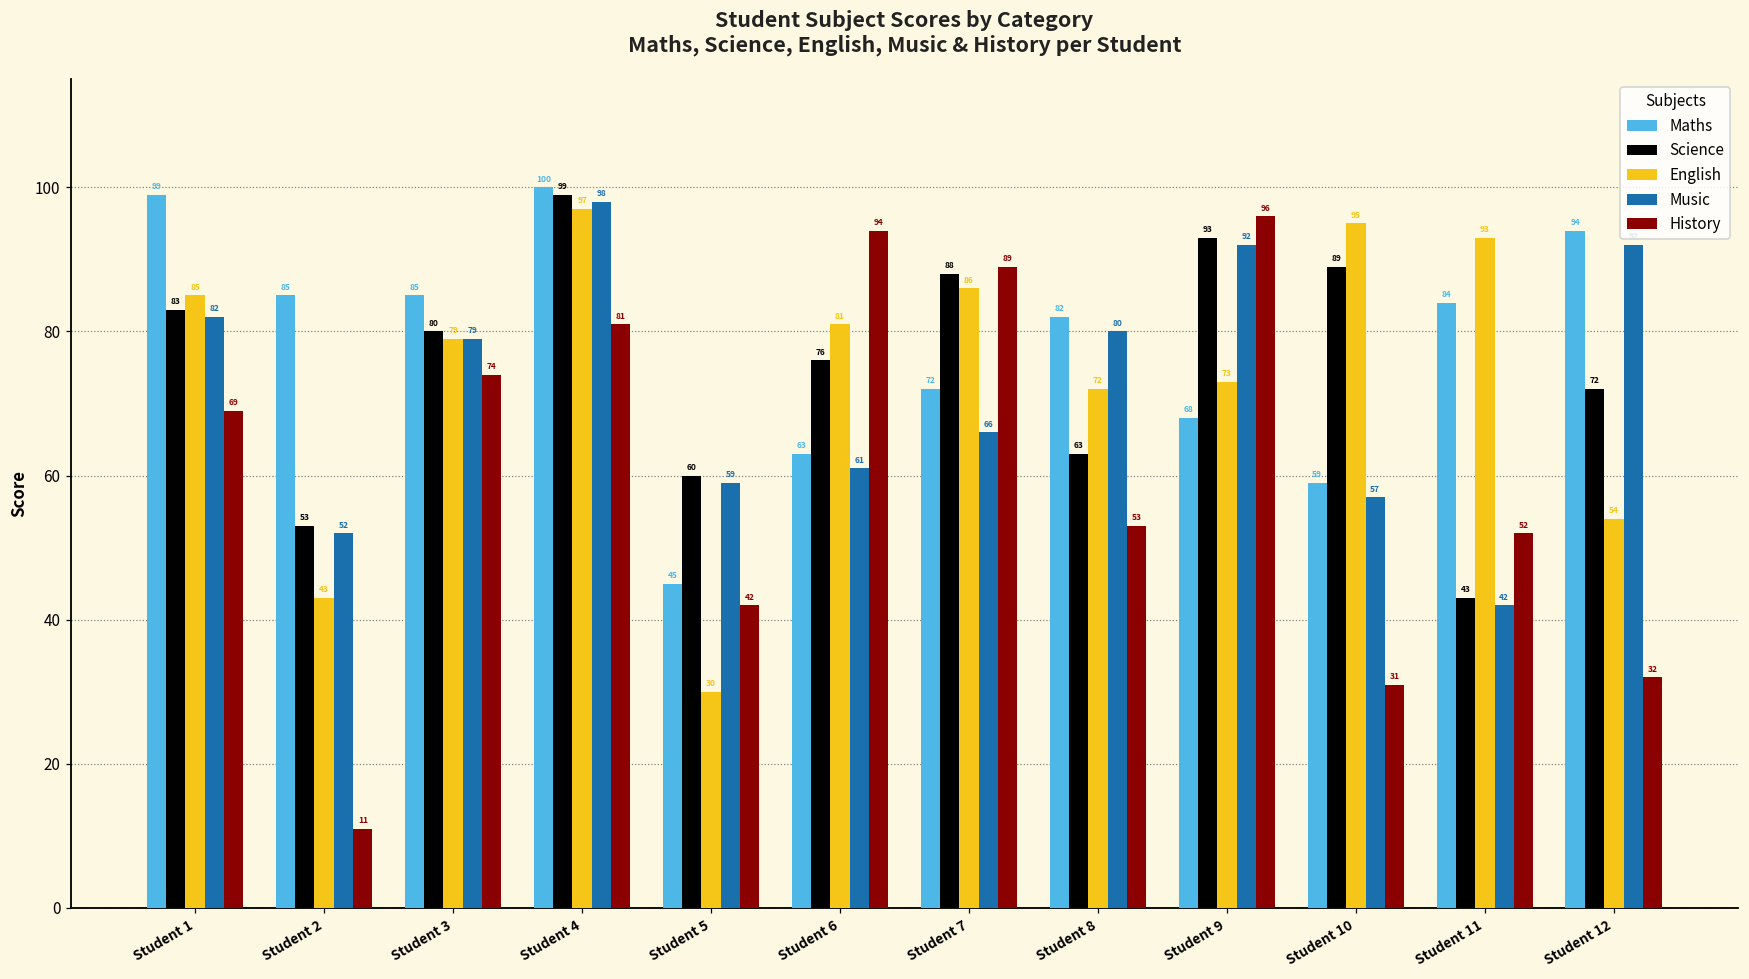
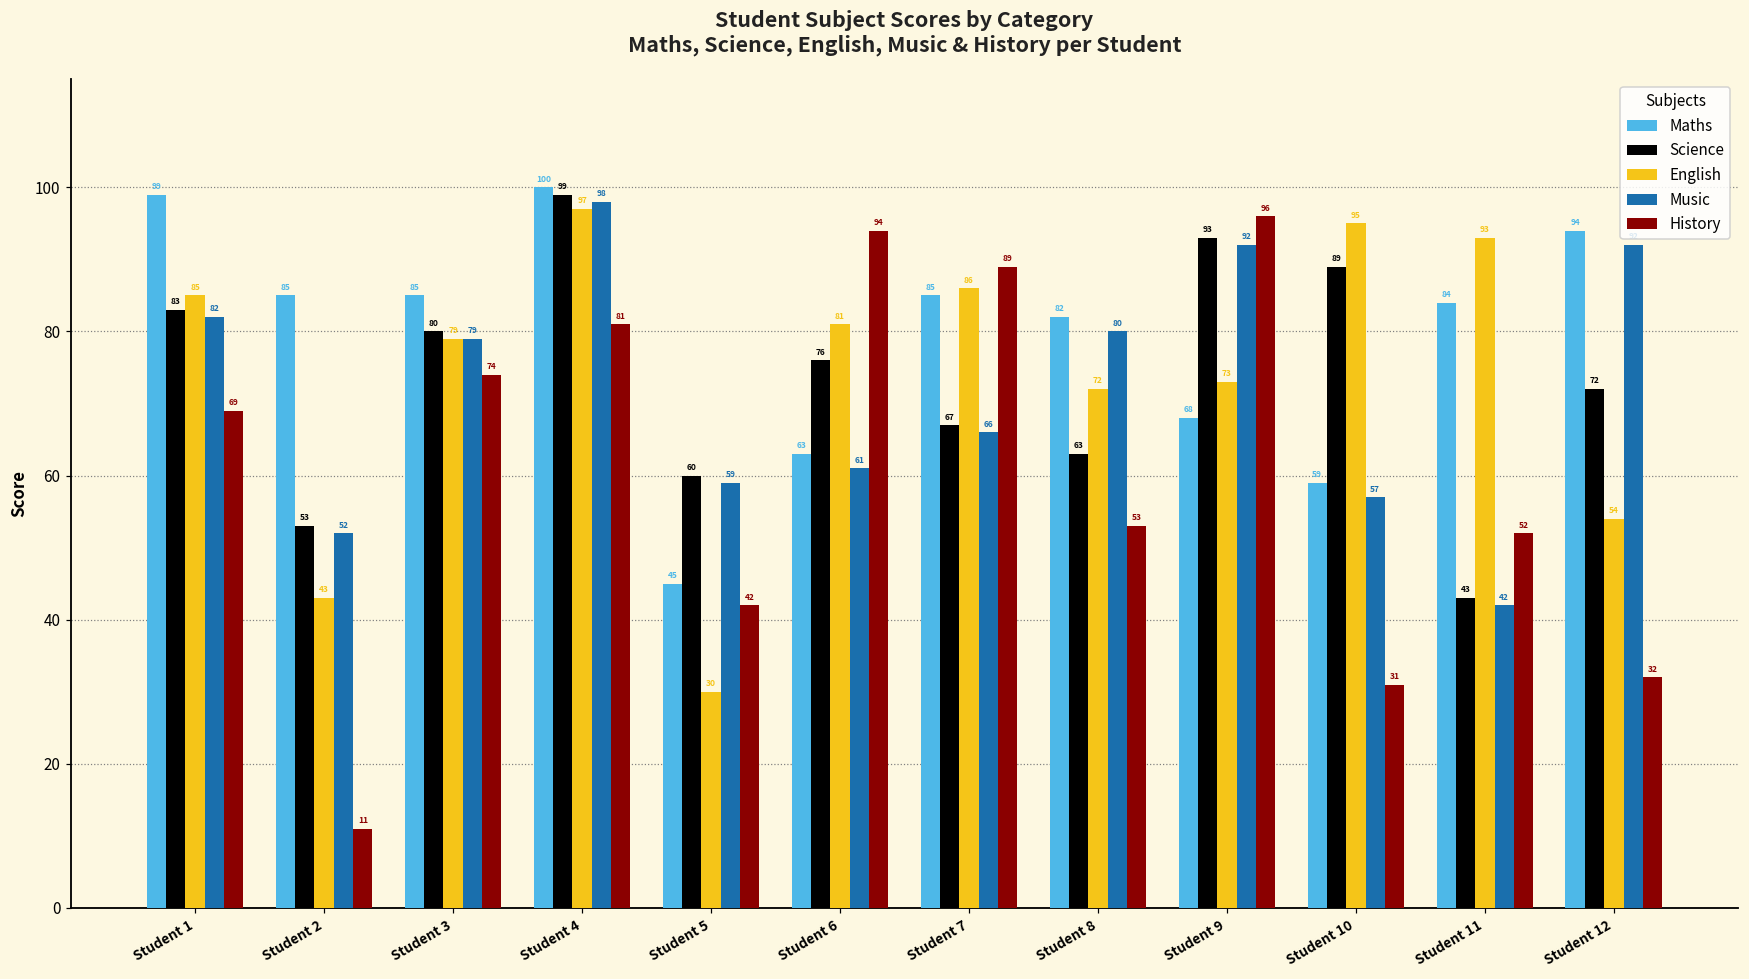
Maths, Student 7: 72 -> 85
Science, Student 7: 88 -> 67
